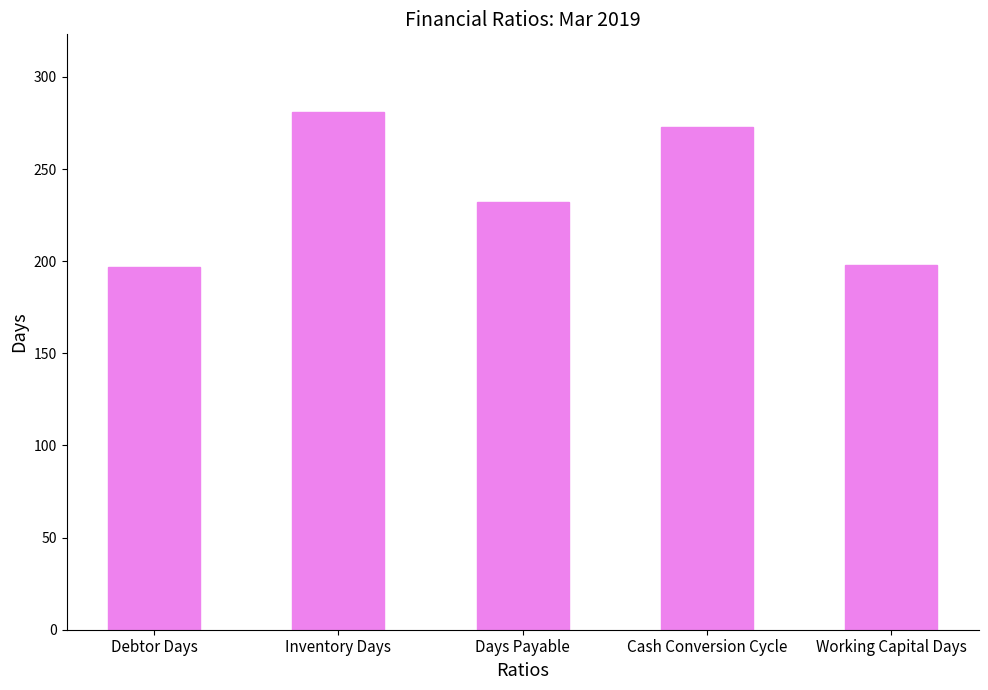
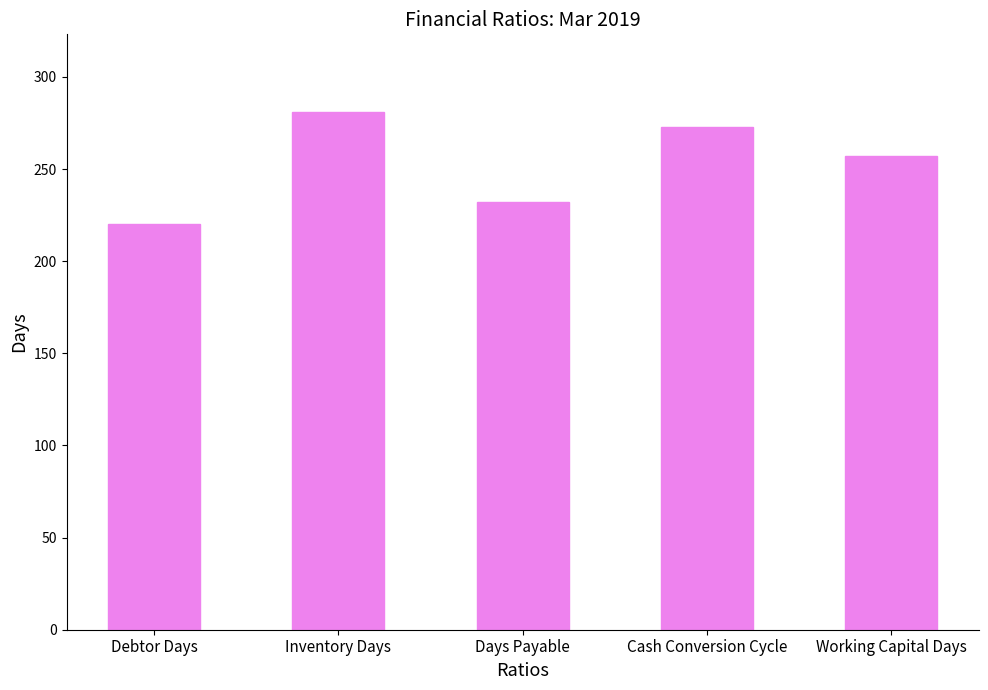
Debtor Days: 197 -> 220
Working Capital Days: 198 -> 257
